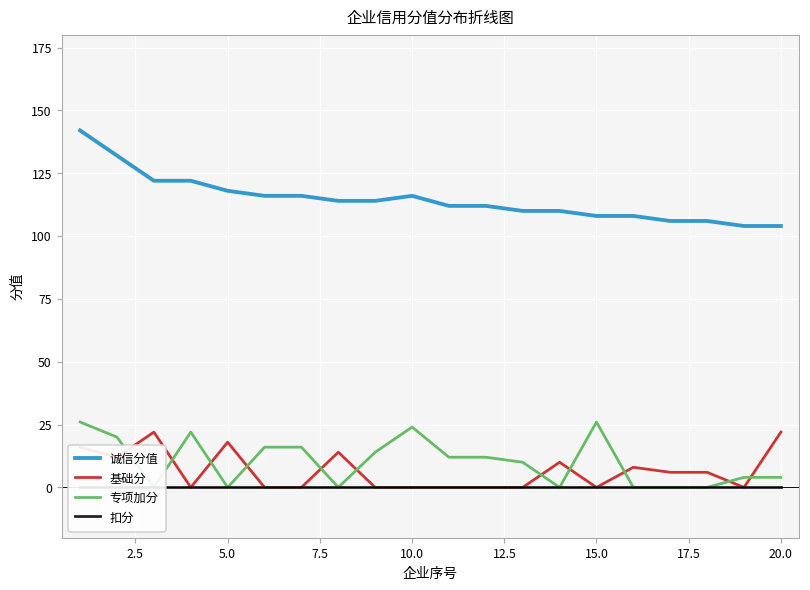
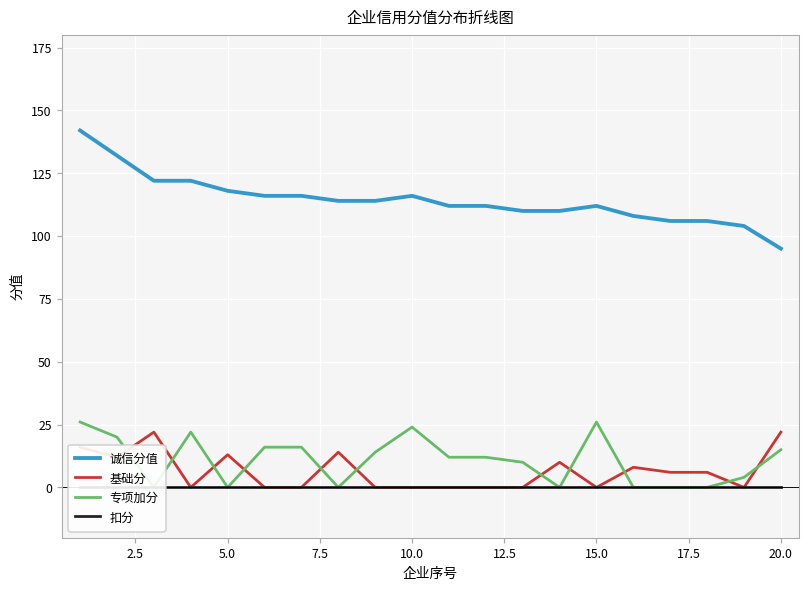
基础分, 5.0: 18 -> 13
诚信分值, 15.0: 108 -> 112
诚信分值, 20.0: 104 -> 95
专项加分, 20.0: 4 -> 15
